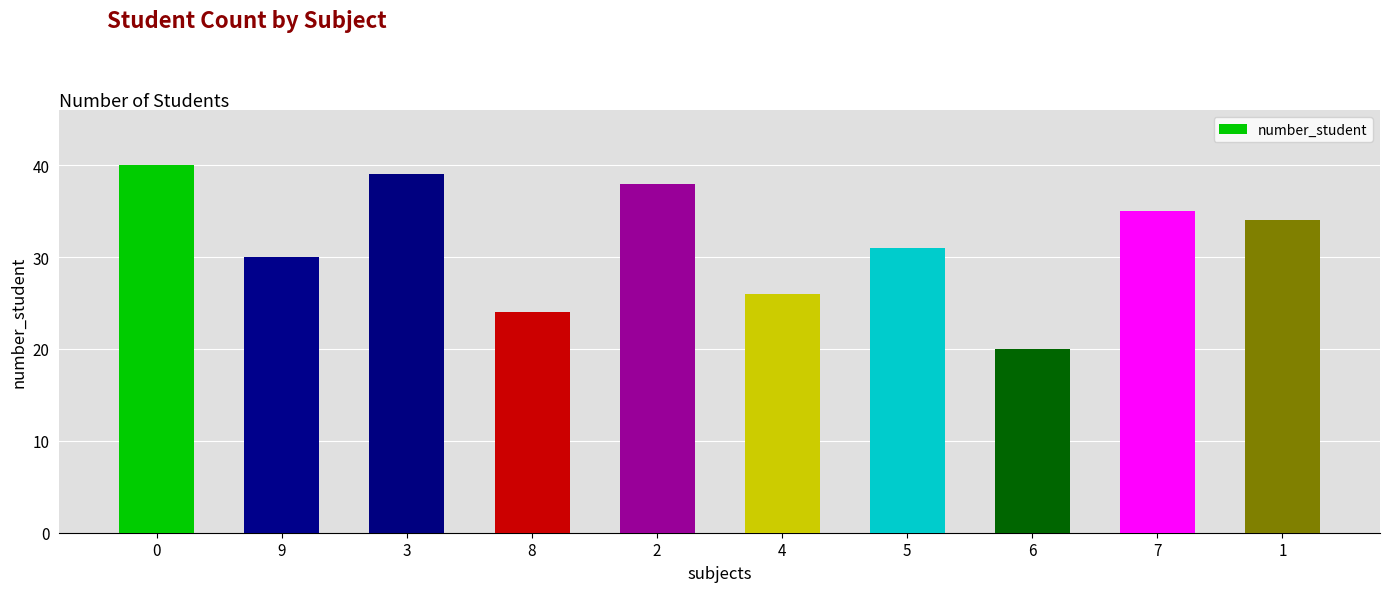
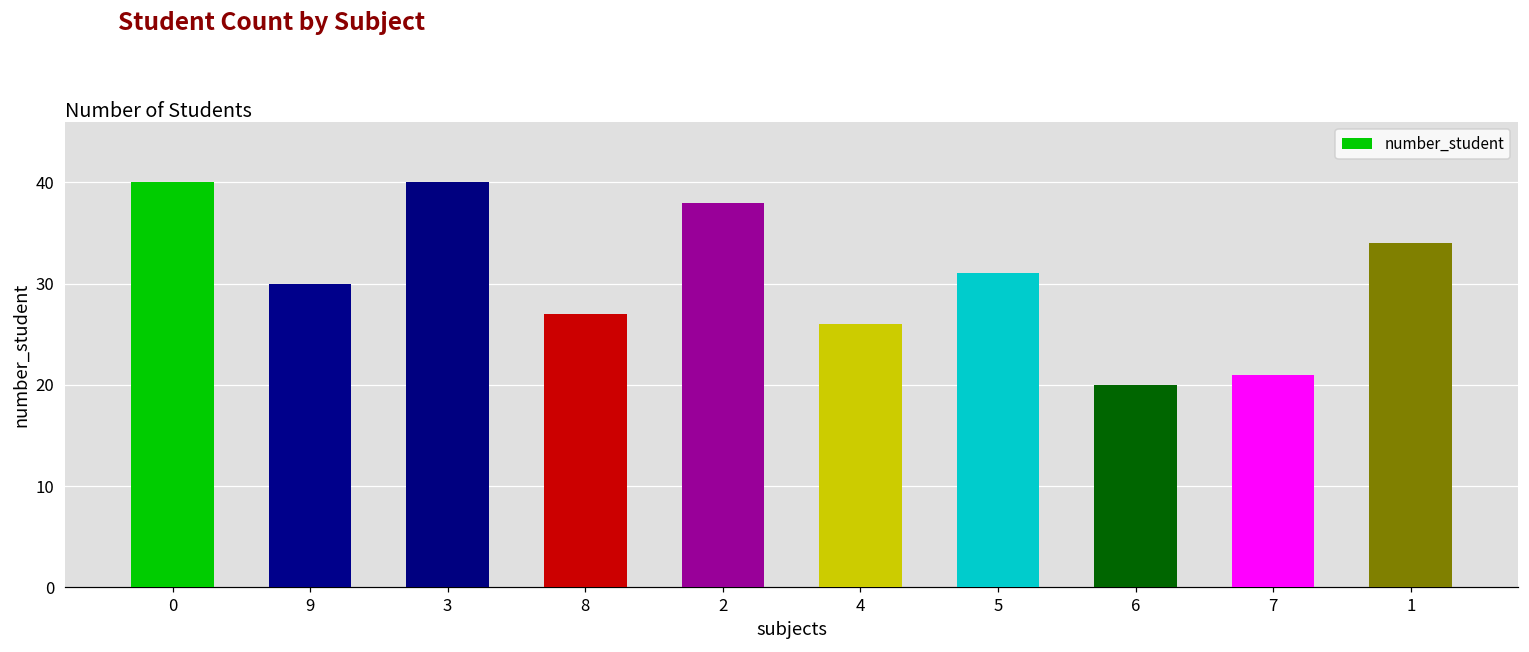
3: 39 -> 40
8: 24 -> 27
7: 35 -> 21
